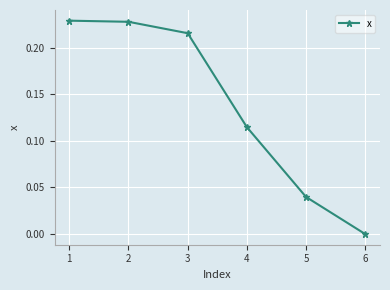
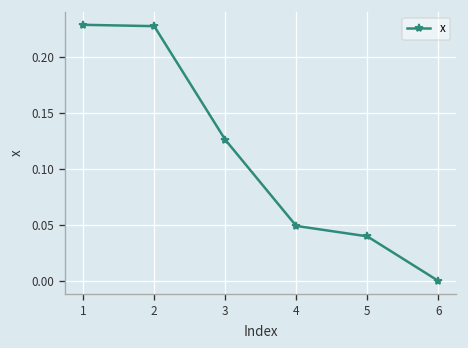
3: 0.22 -> 0.13
4: 0.11 -> 0.05
